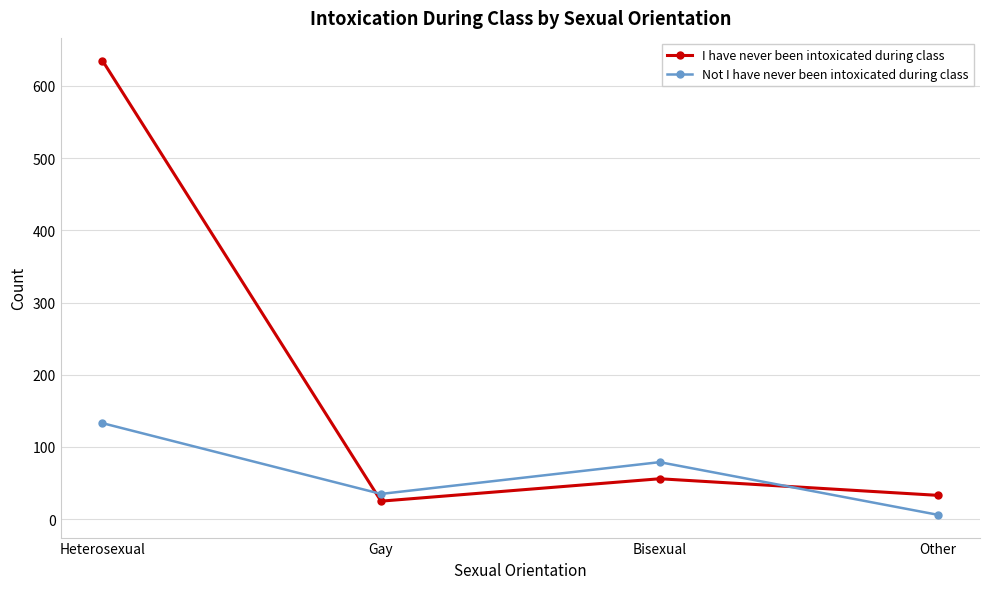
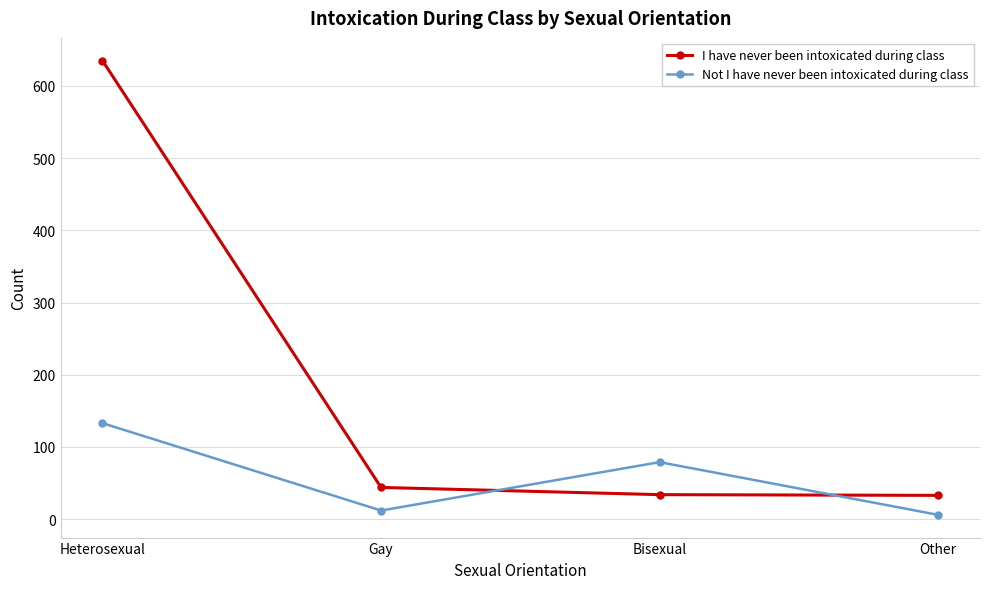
I have never been intoxicated during class, Gay: 30 -> 40
Not I have never been intoxicated during class, Gay: 40 -> 10
I have never been intoxicated during class, Bisexual: 60 -> 30
